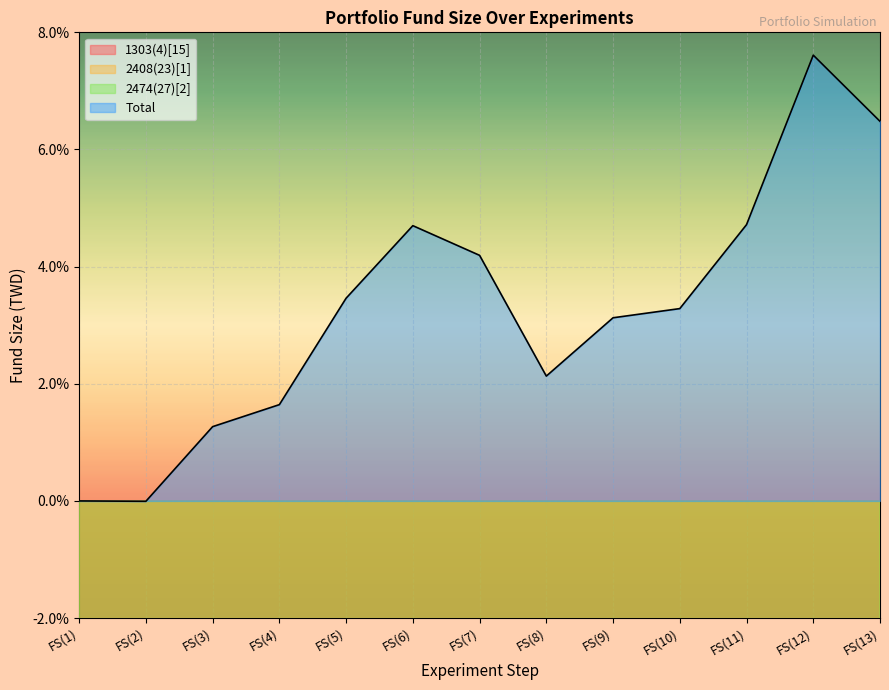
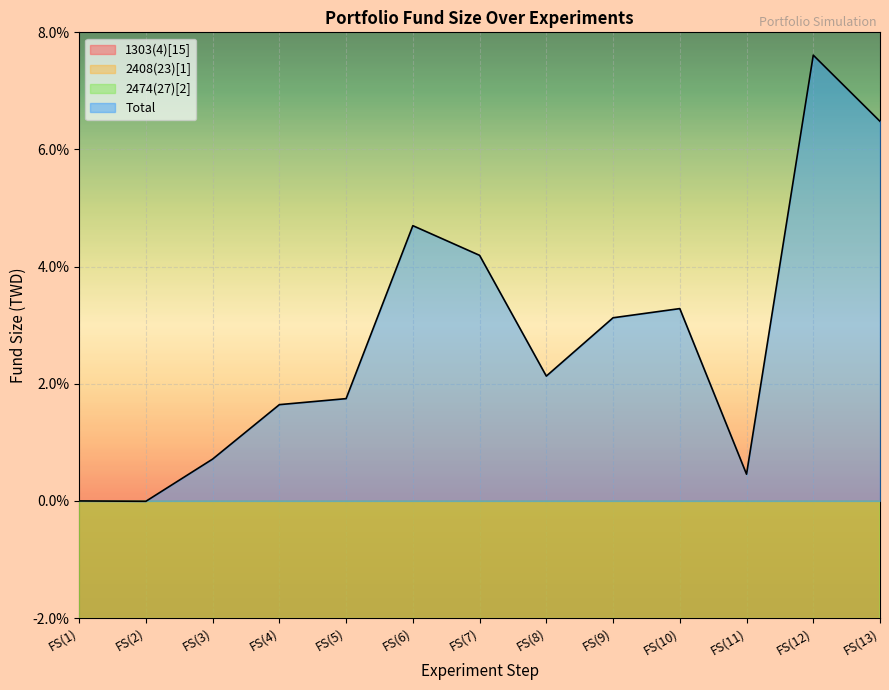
Total, FS(3): 1.3% -> 0.7%
Total, FS(5): 3.5% -> 1.7%
Total, FS(11): 4.7% -> 0.5%
